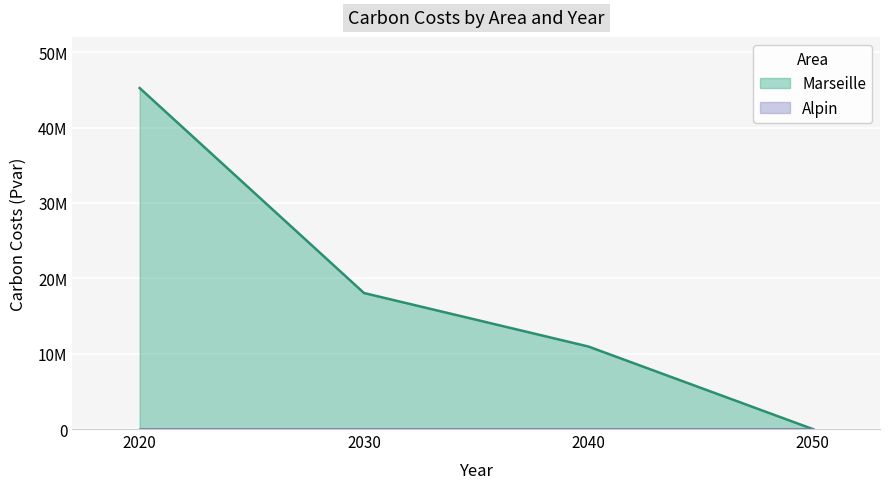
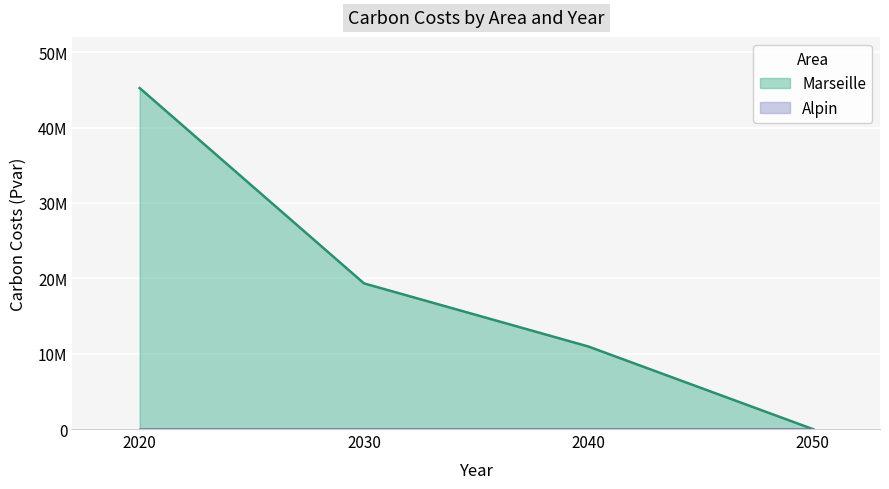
Marseille, 2030: 18000000 -> 19000000
